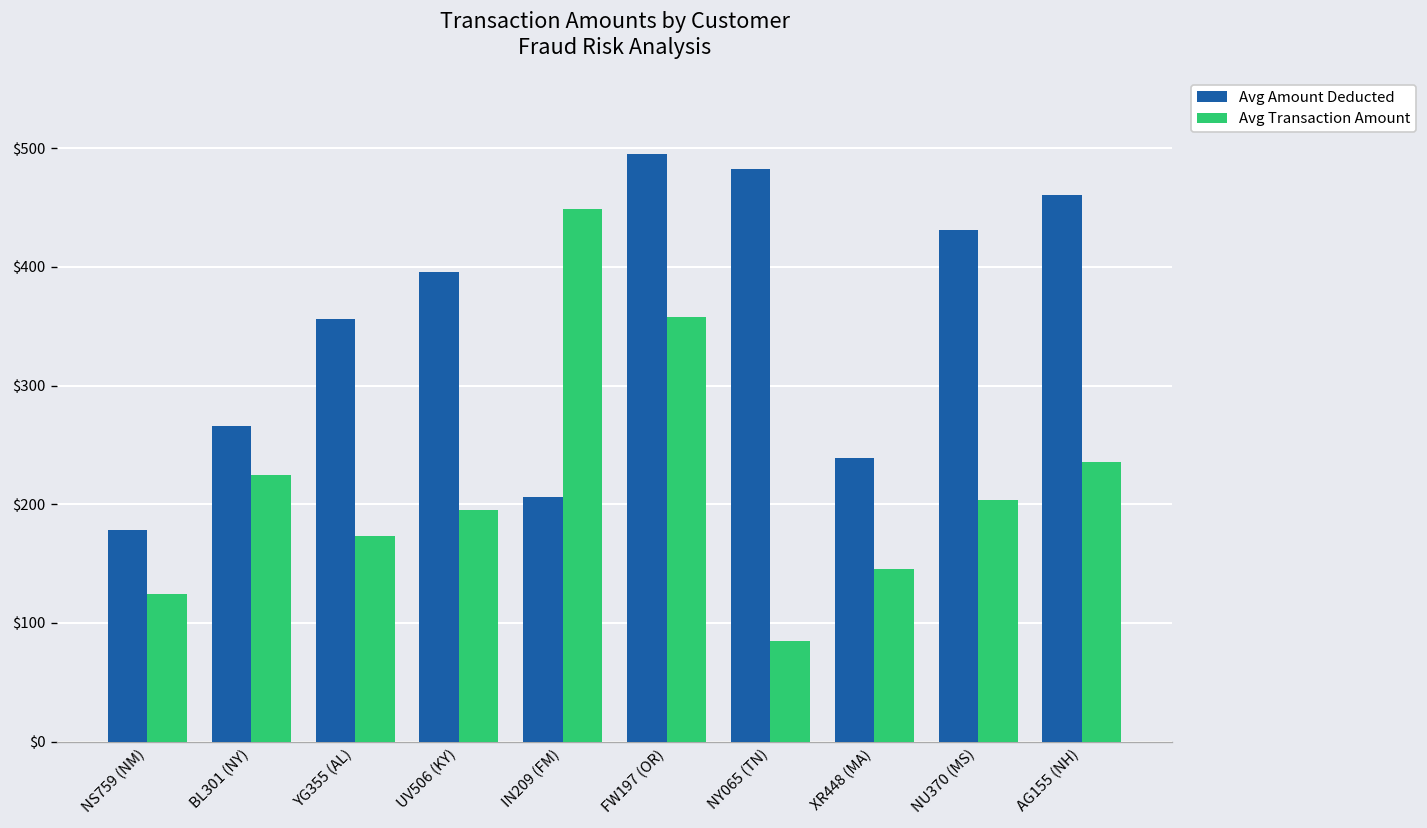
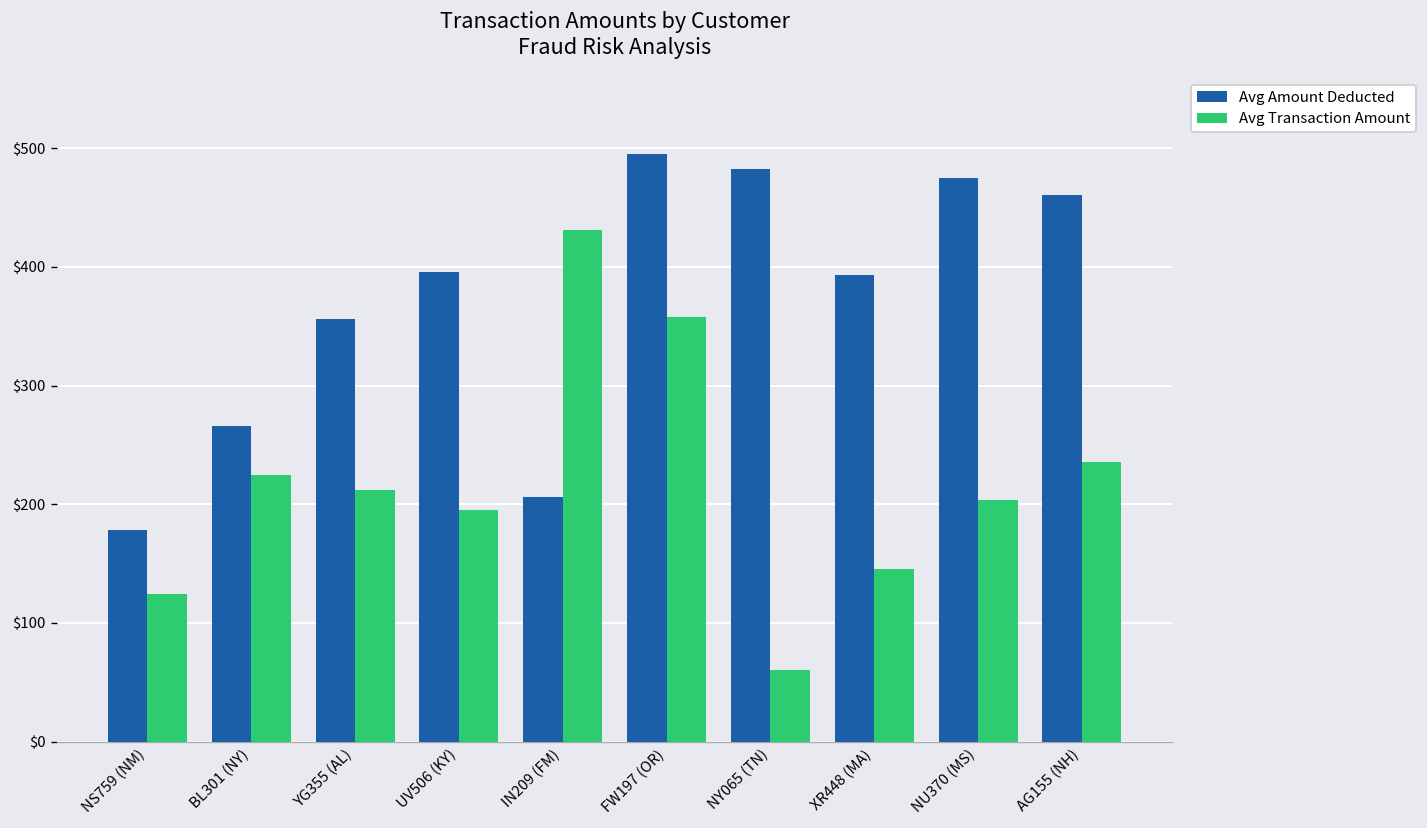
Avg Transaction Amount, YG355 (AL): $170 -> $210
Avg Transaction Amount, IN209 (FM): $450 -> $430
Avg Transaction Amount, NY065 (TN): $80 -> $60
Avg Amount Deducted, XR448 (MA): $240 -> $390
Avg Amount Deducted, NU370 (MS): $430 -> $470
